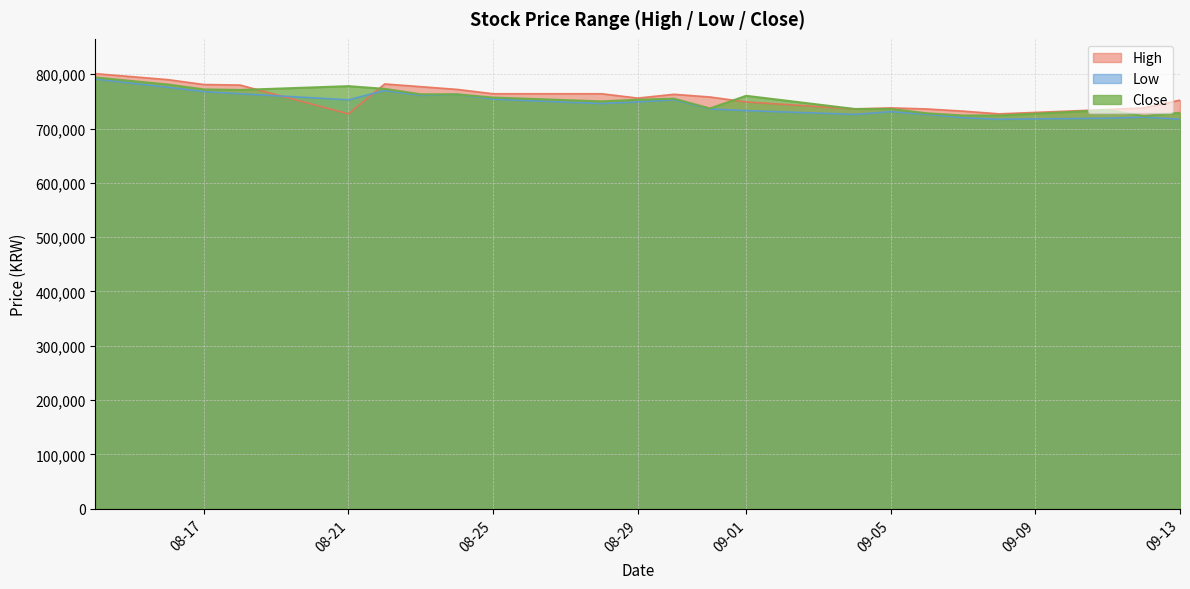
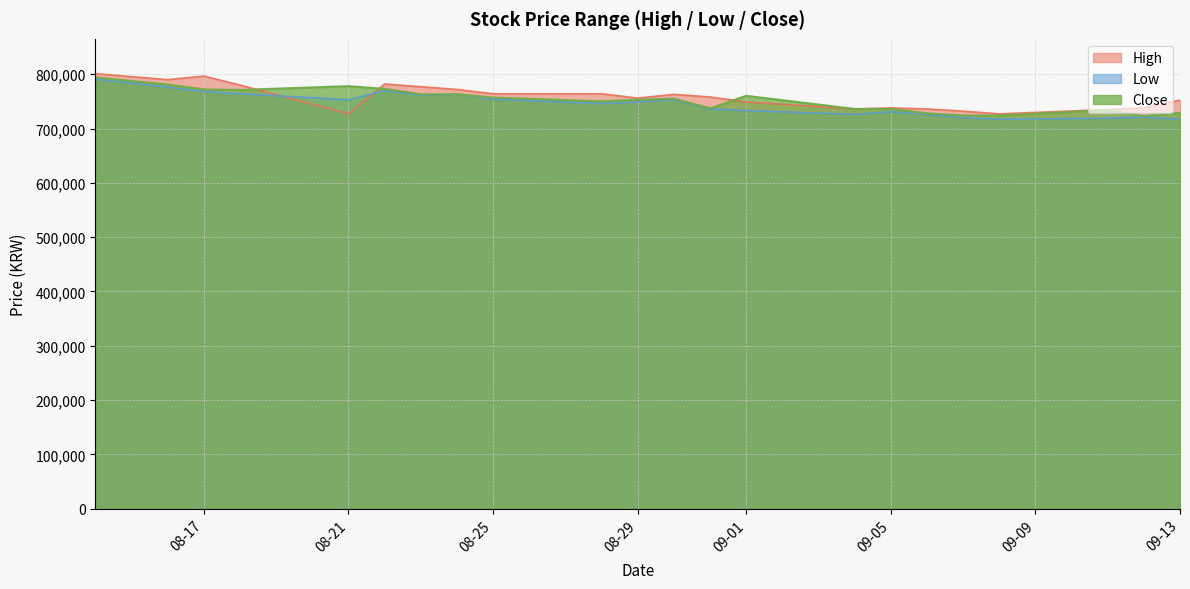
High, 08-17: 780,000 -> 800,000
